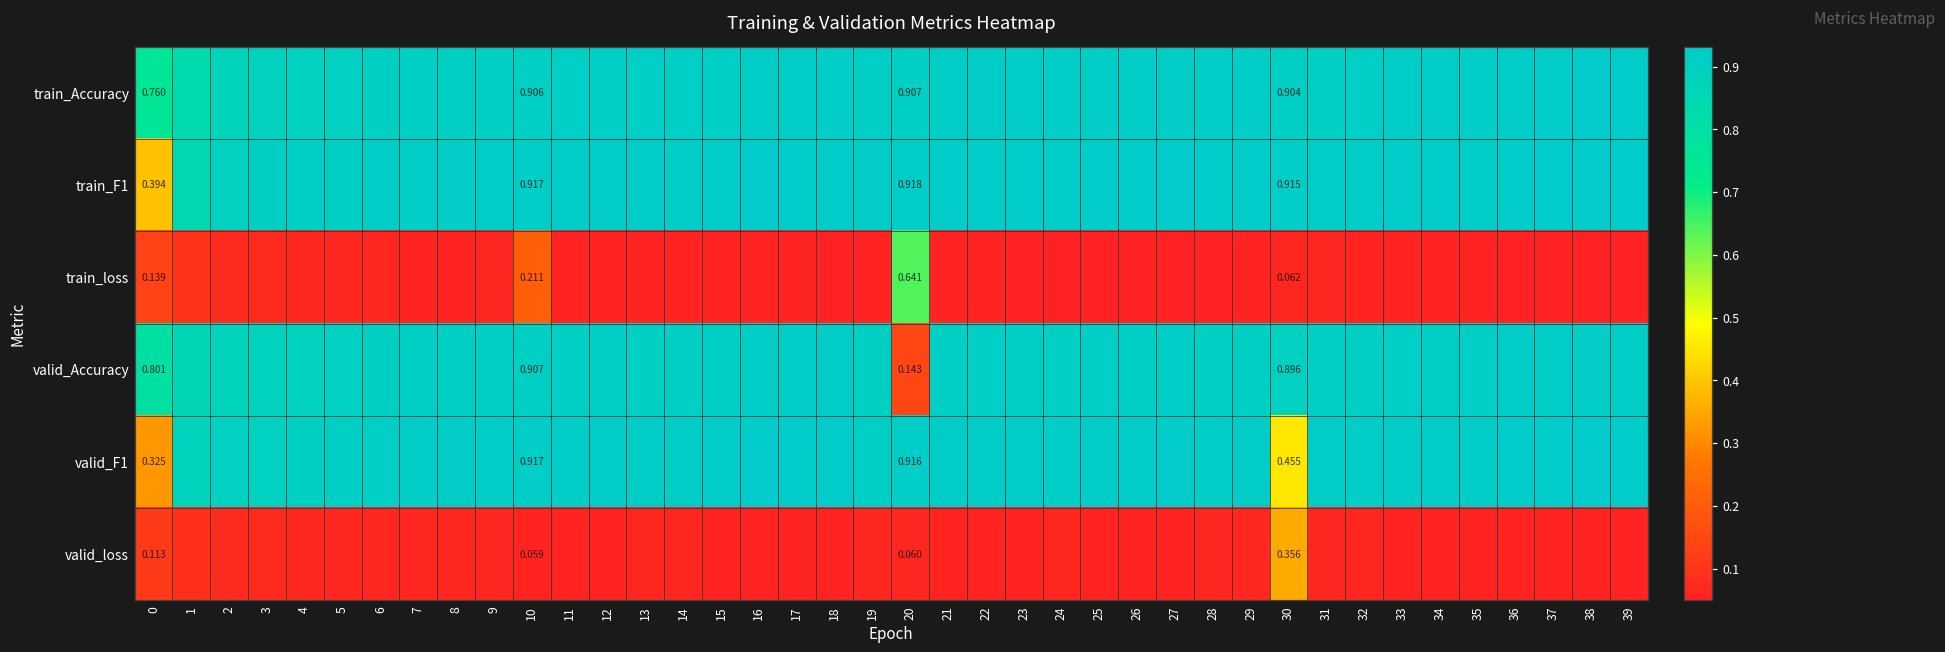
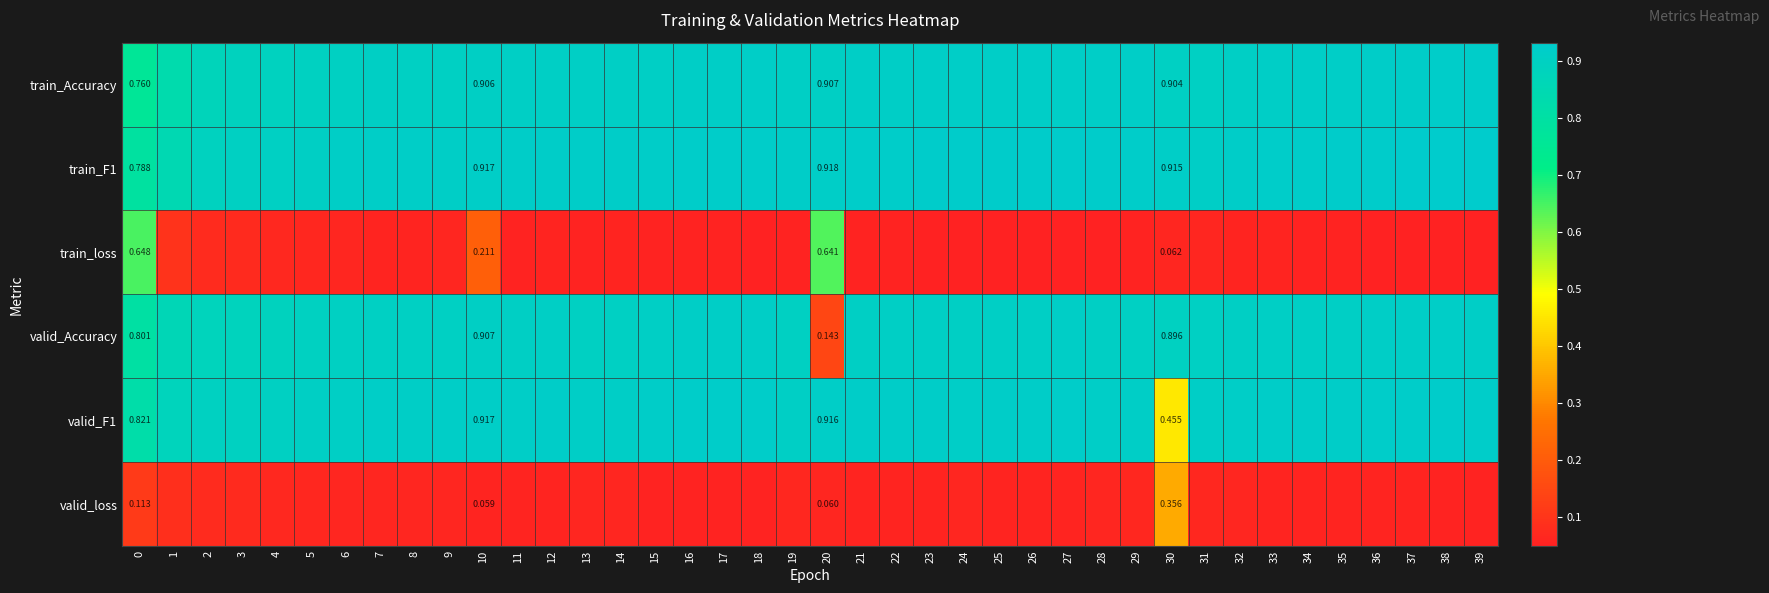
train_F1, 0: 0.394 -> 0.788
train_loss, 0: 0.139 -> 0.648
valid_F1, 0: 0.325 -> 0.821
